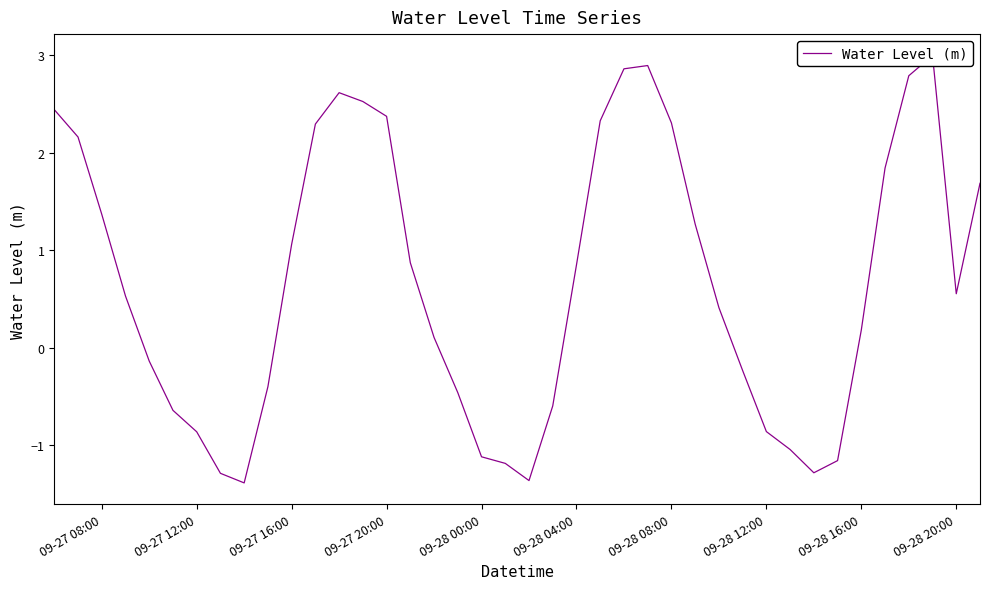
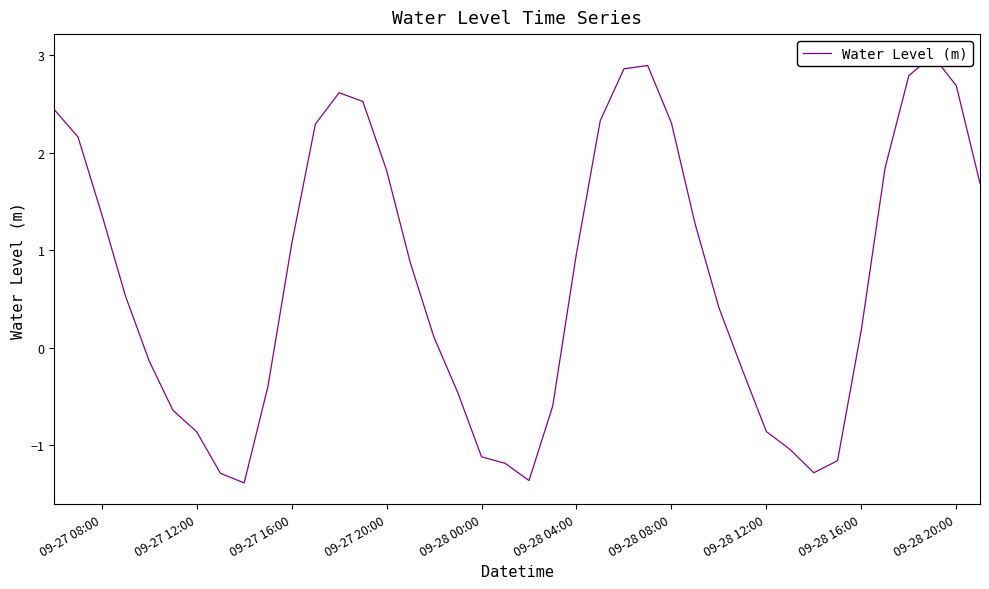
09-27 20:00: 2.4 -> 1.8
09-28 04:00: 0.9 -> 1.0
09-28 20:00: 0.6 -> 2.7
